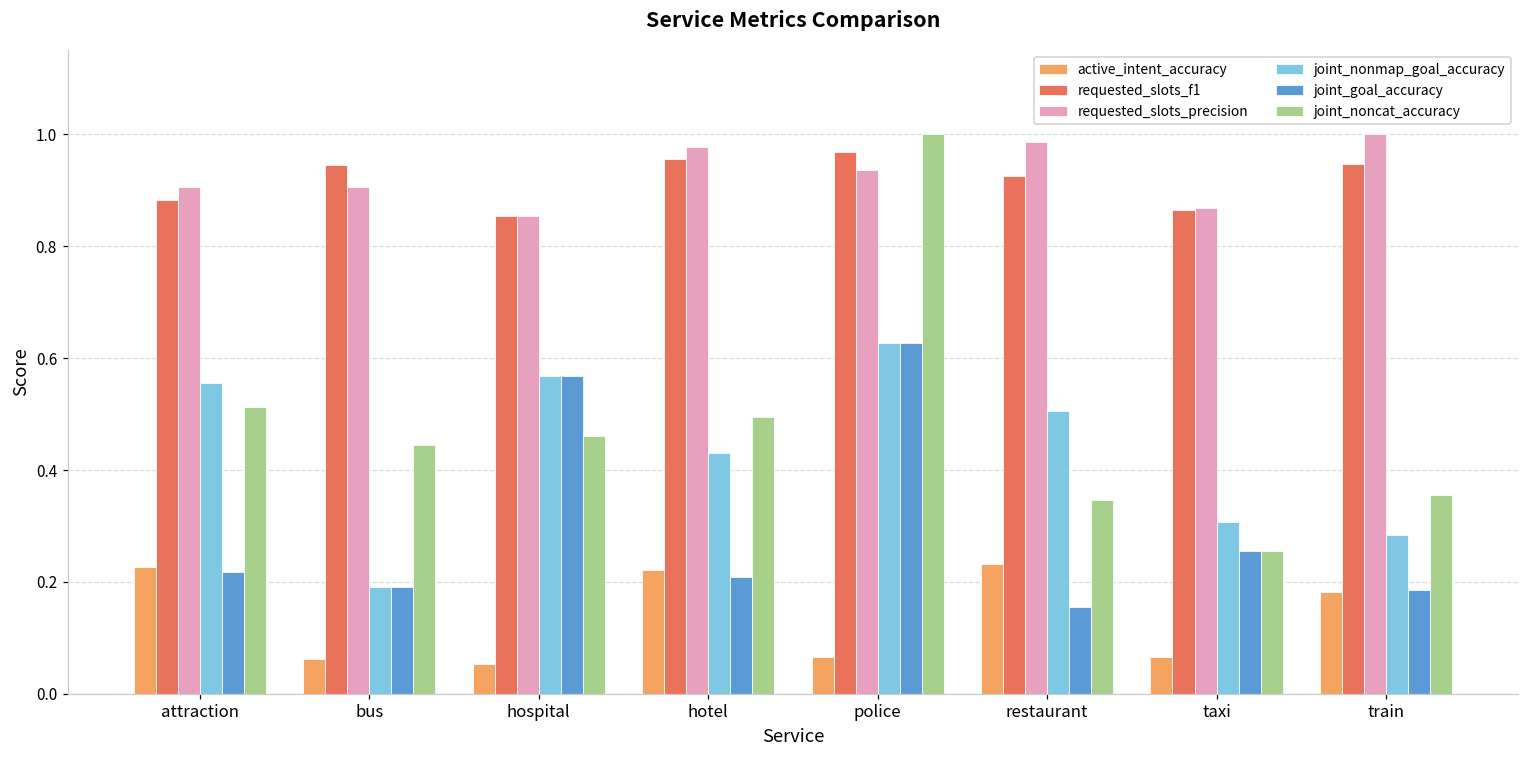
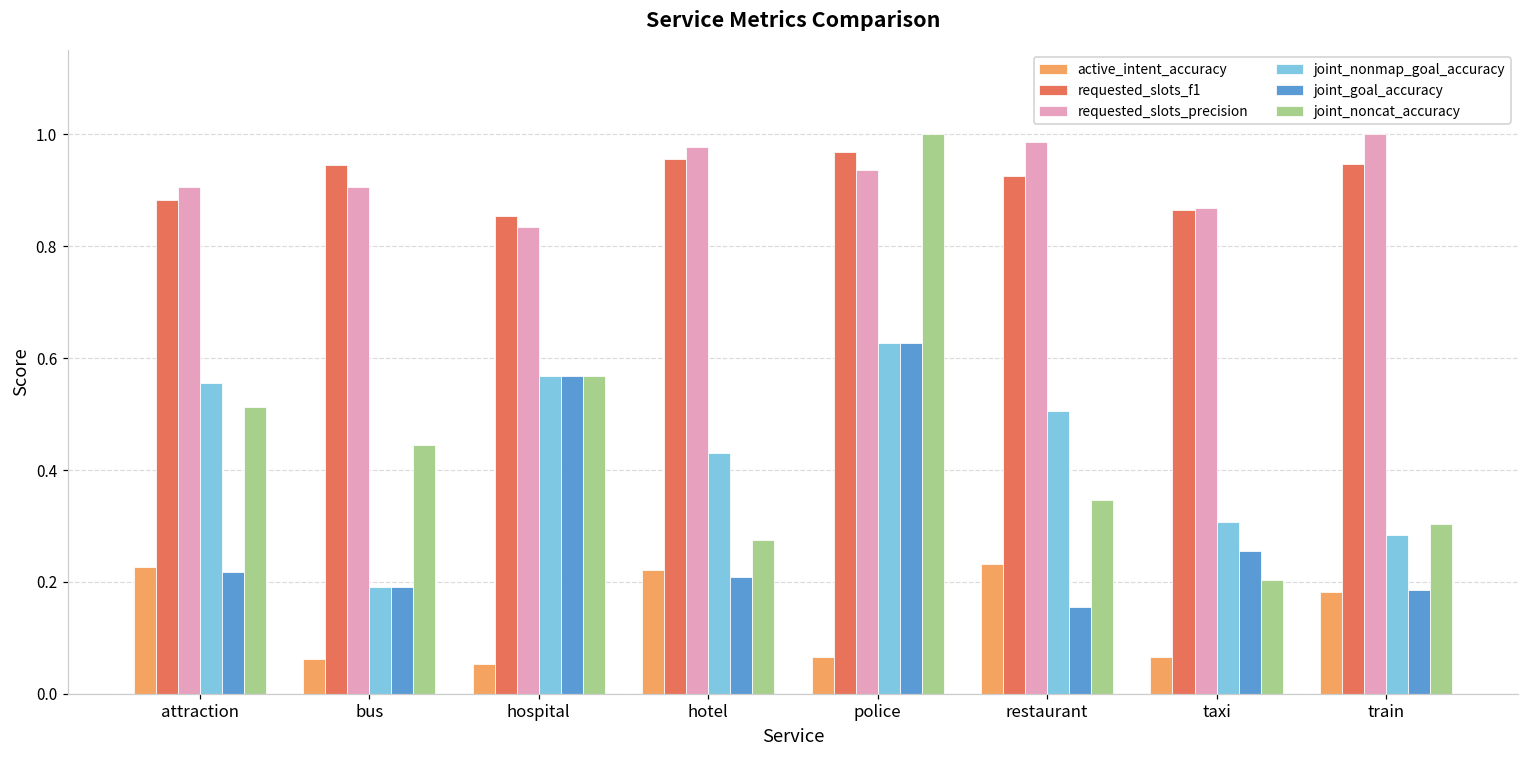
requested_slots_precision, hospital: 0.85 -> 0.83
joint_noncat_accuracy, hospital: 0.46 -> 0.57
joint_noncat_accuracy, hotel: 0.50 -> 0.27
joint_noncat_accuracy, taxi: 0.25 -> 0.20
joint_noncat_accuracy, train: 0.36 -> 0.30
